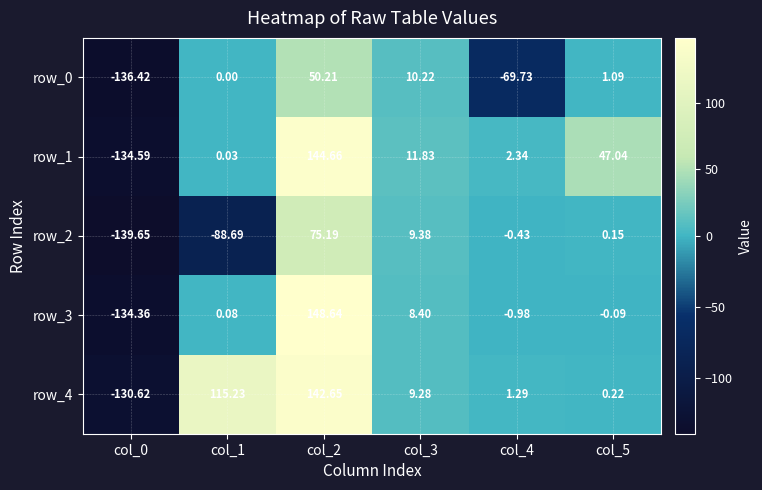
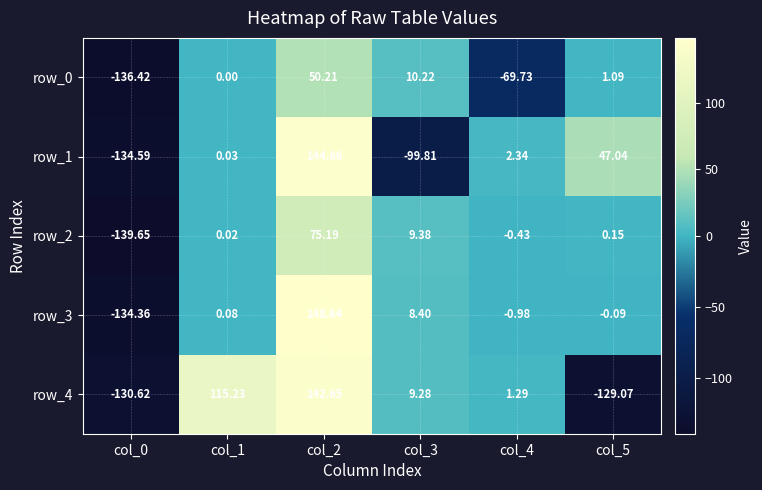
row_1, col_3: 11.83 -> -99.81
row_2, col_1: -88.69 -> 0.02
row_4, col_5: 0.22 -> -129.07
